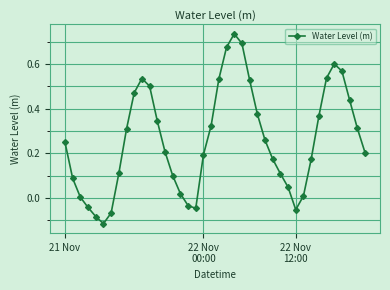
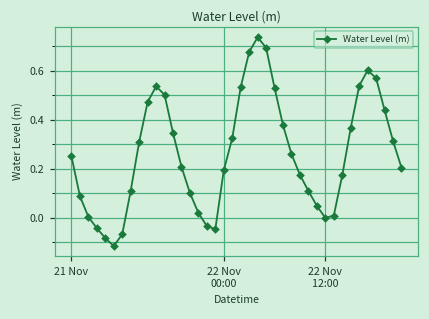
22 Nov 12:00: -0.05 -> 0.00
